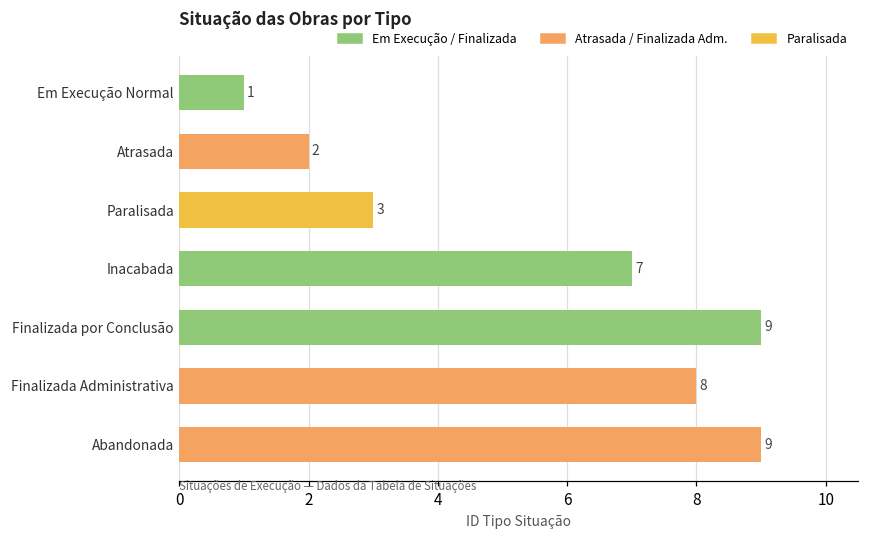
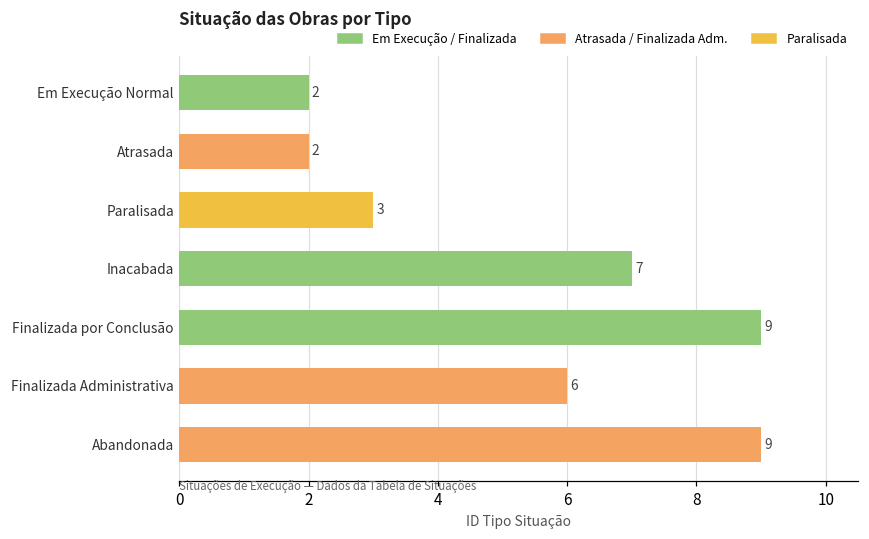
Em Execução Normal: 1 -> 2
Finalizada Administrativa: 8 -> 6
